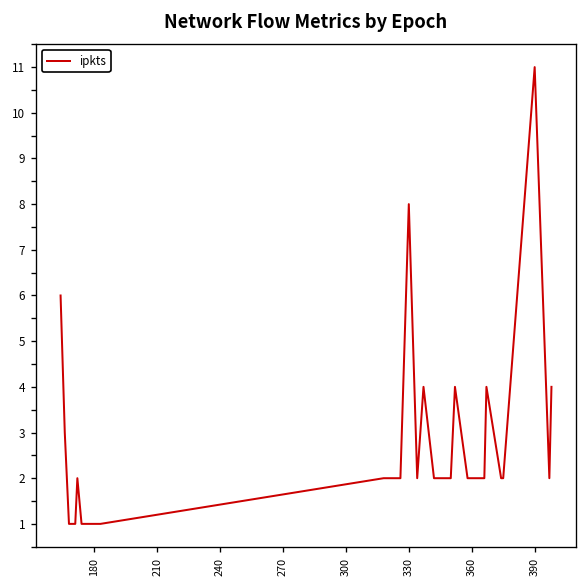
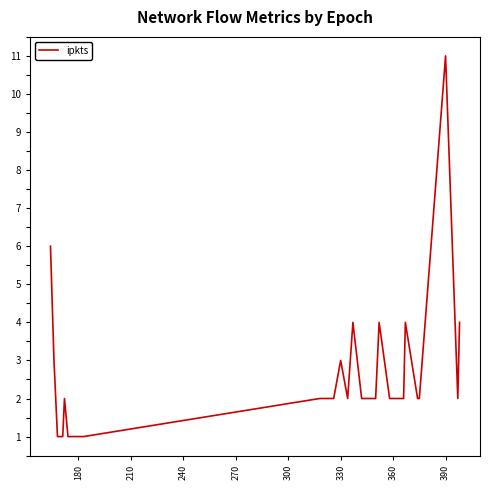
330: 8 -> 3
